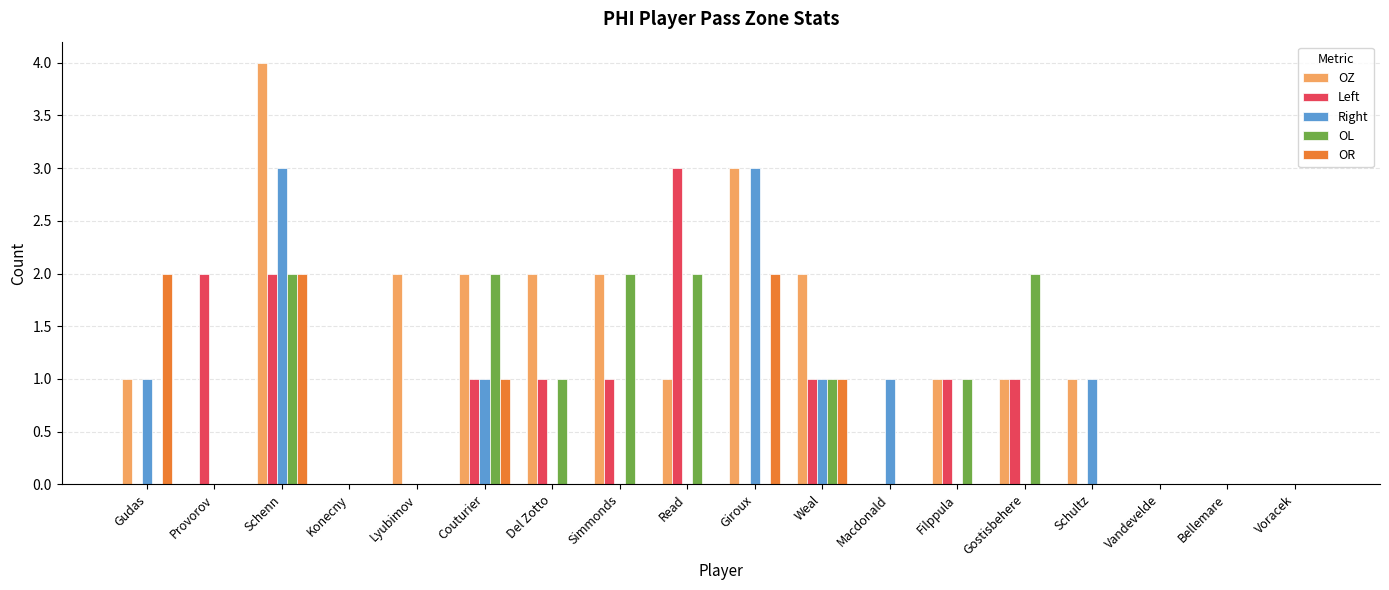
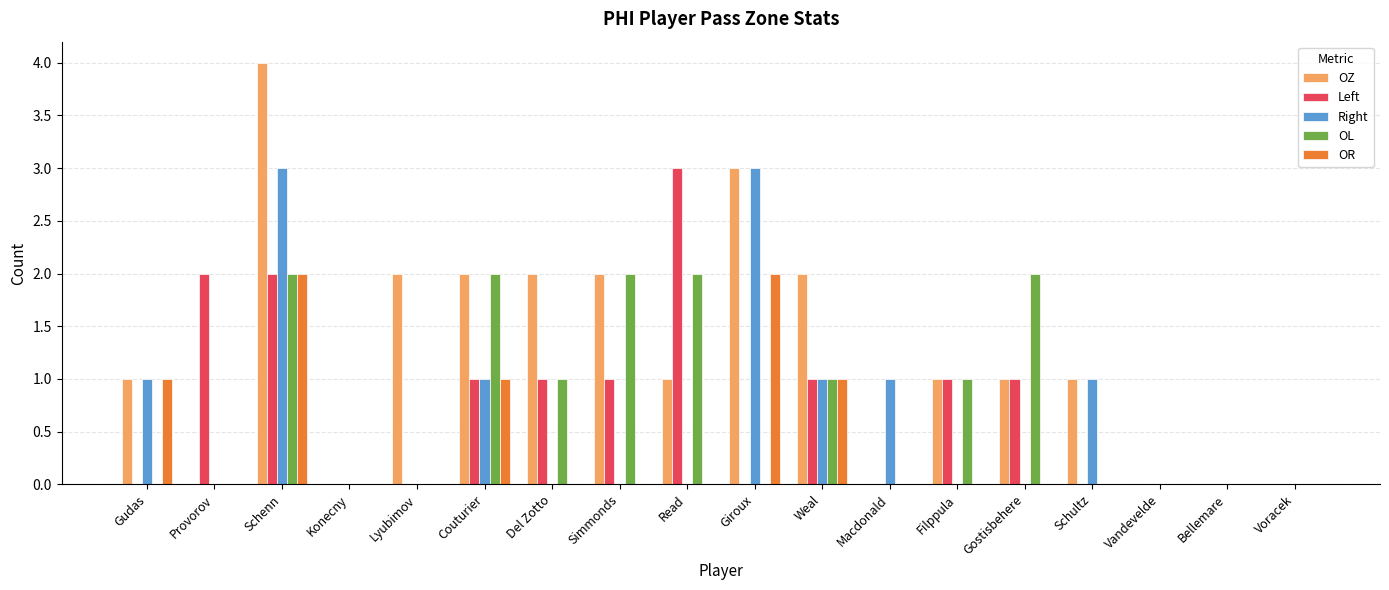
OR, Gudas: 2 -> 1
